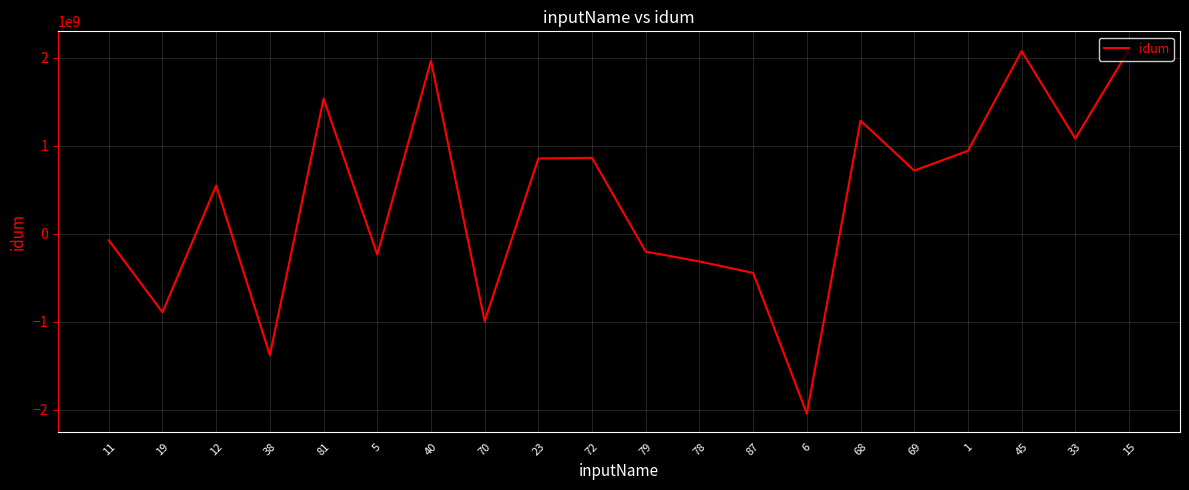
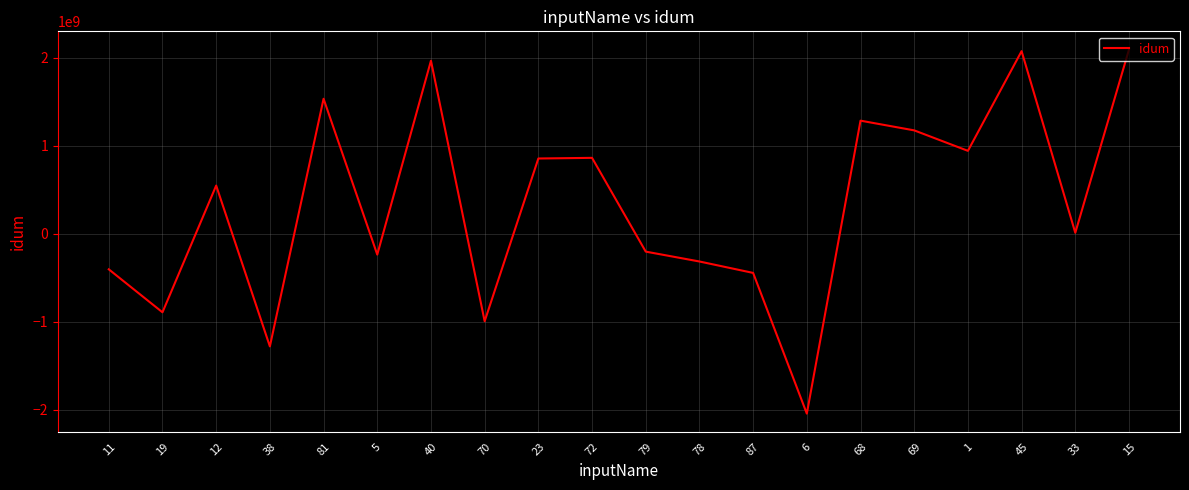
11: -100000000 -> -400000000
38: -1400000000 -> -1300000000
69: 700000000 -> 1200000000
33: 1100000000 -> 0
